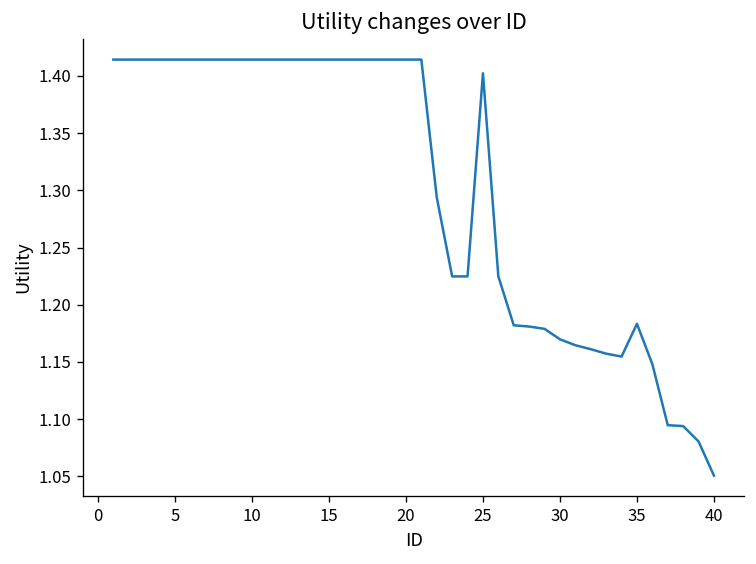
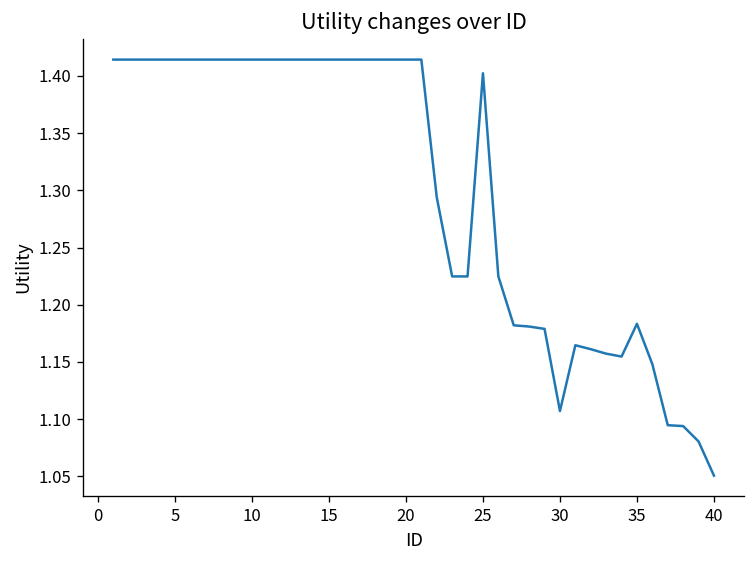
30: 1.17 -> 1.11
